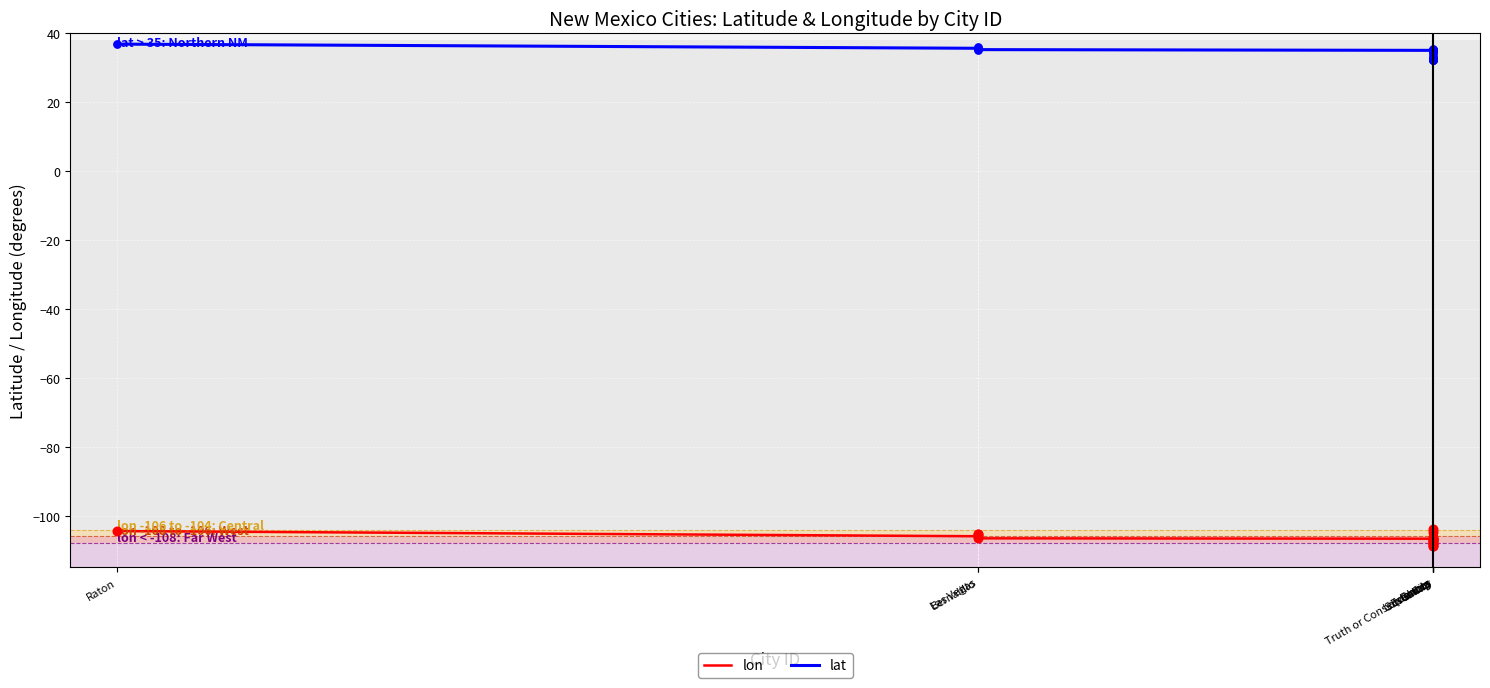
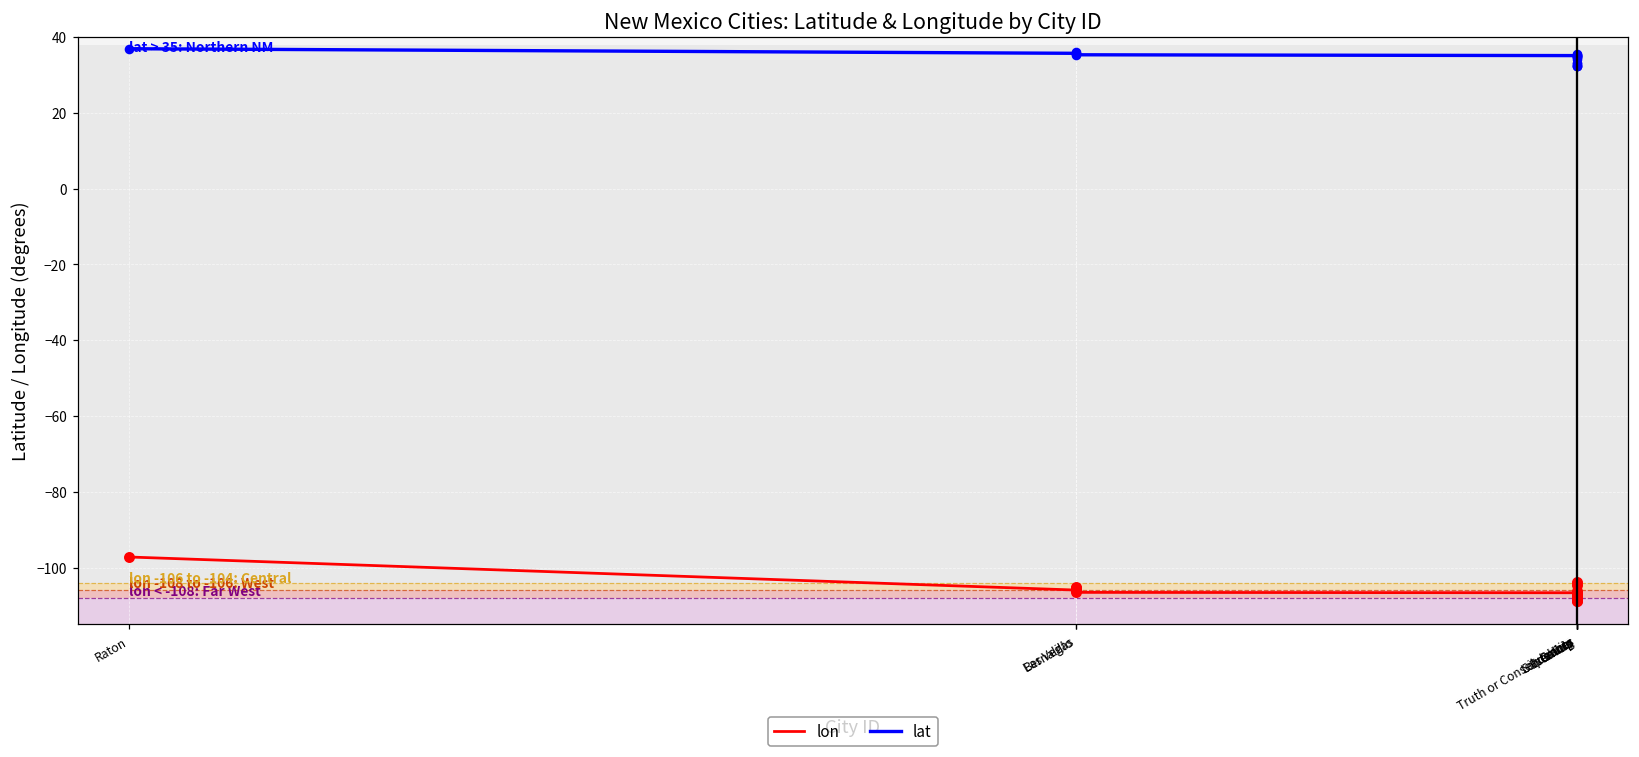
lon, Raton: -104 -> -97
